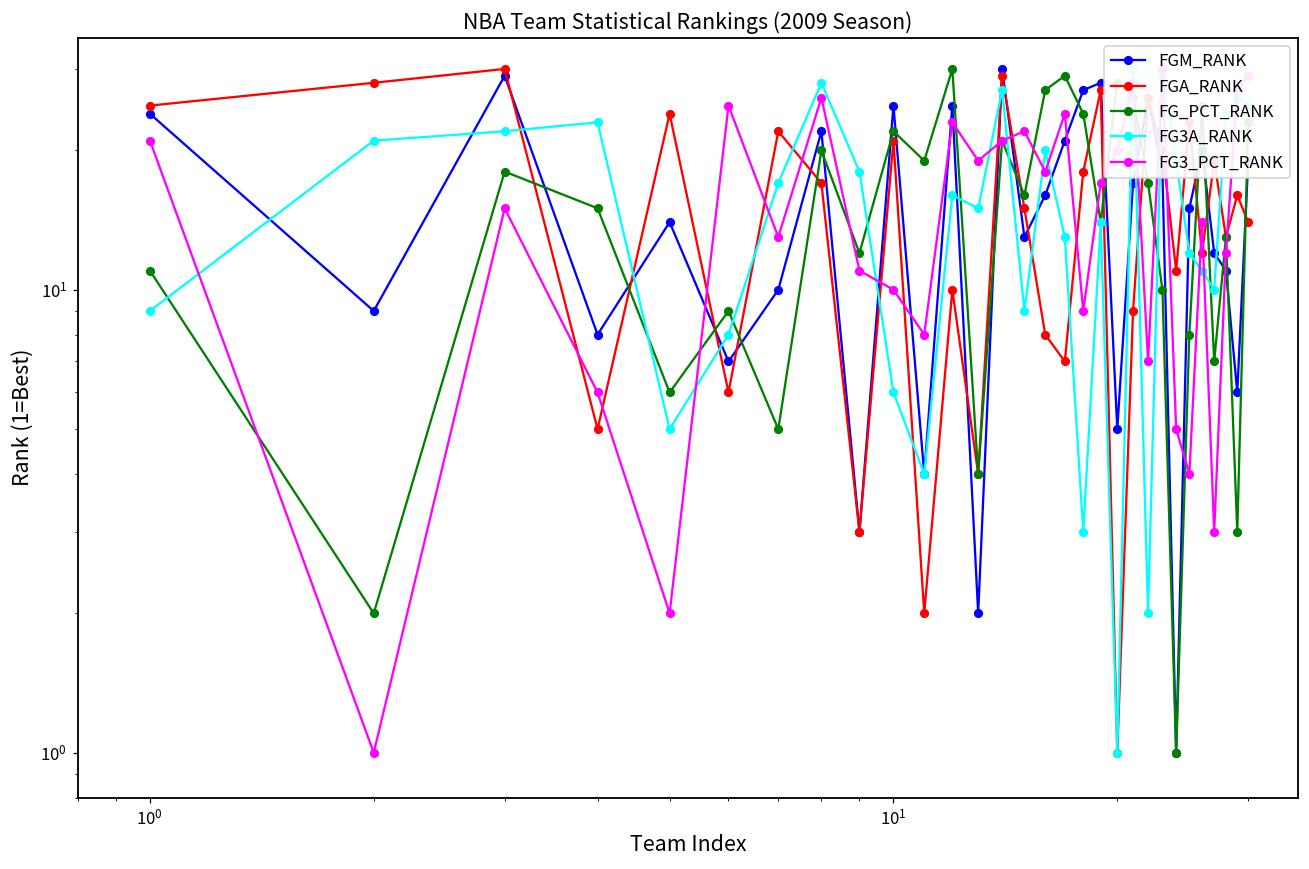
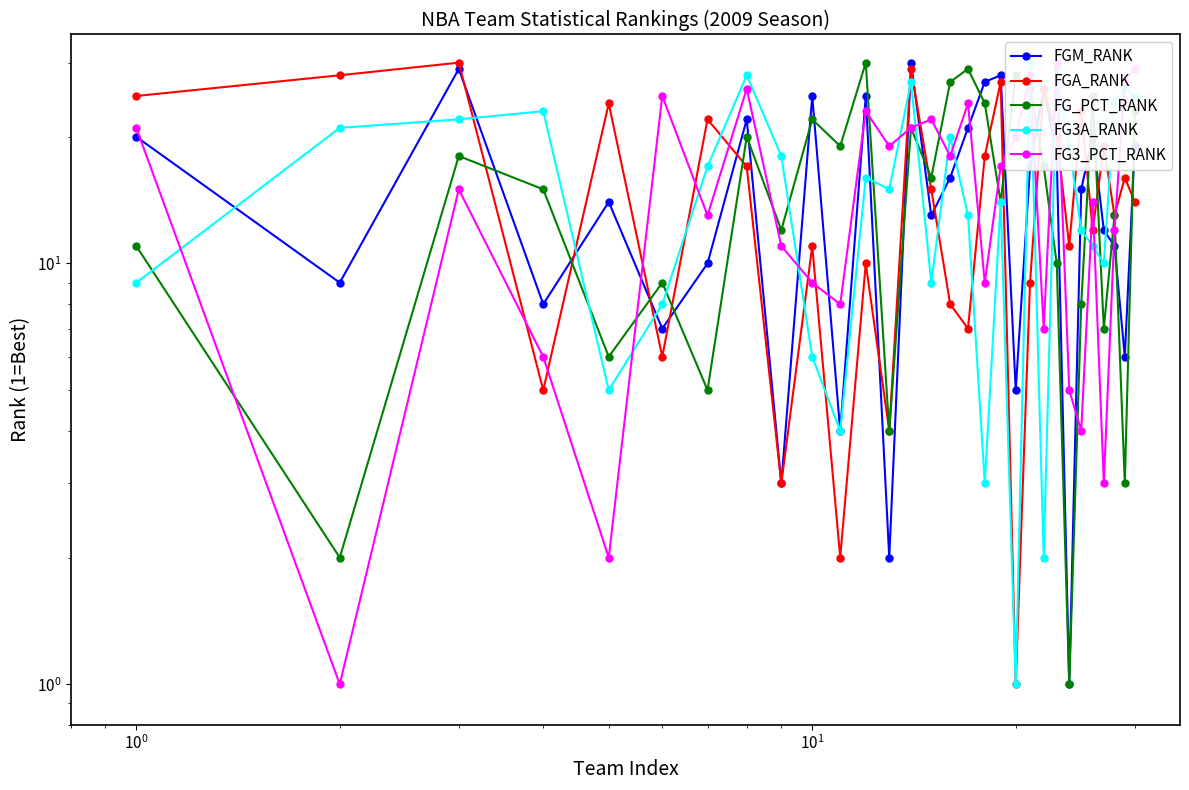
FGM_RANK, 10^0: 24 -> 20
FGA_RANK, 10^1: 21 -> 11
FG3_PCT_RANK, 10^1: 10 -> 9
